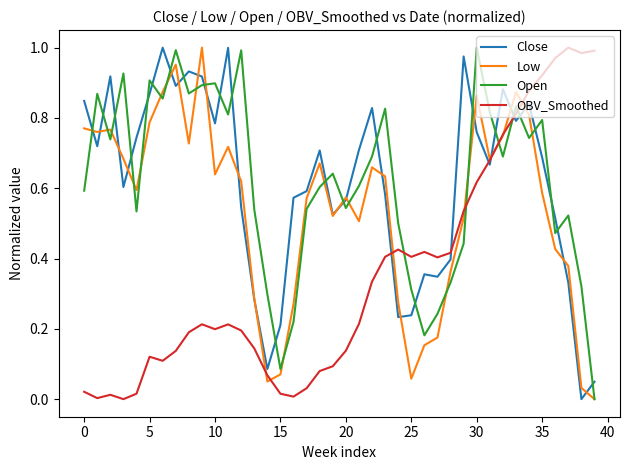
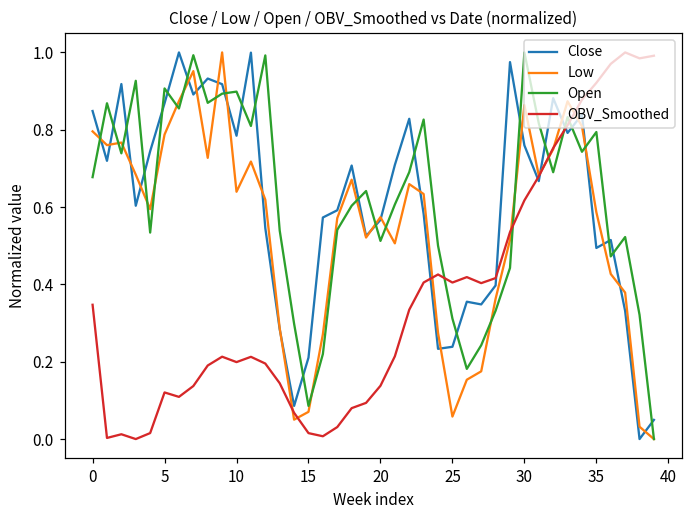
Low, 0: 0.77 -> 0.80
Open, 0: 0.59 -> 0.68
OBV_Smoothed, 0: 0.02 -> 0.35
Open, 20: 0.54 -> 0.51
Close, 35: 0.69 -> 0.49
